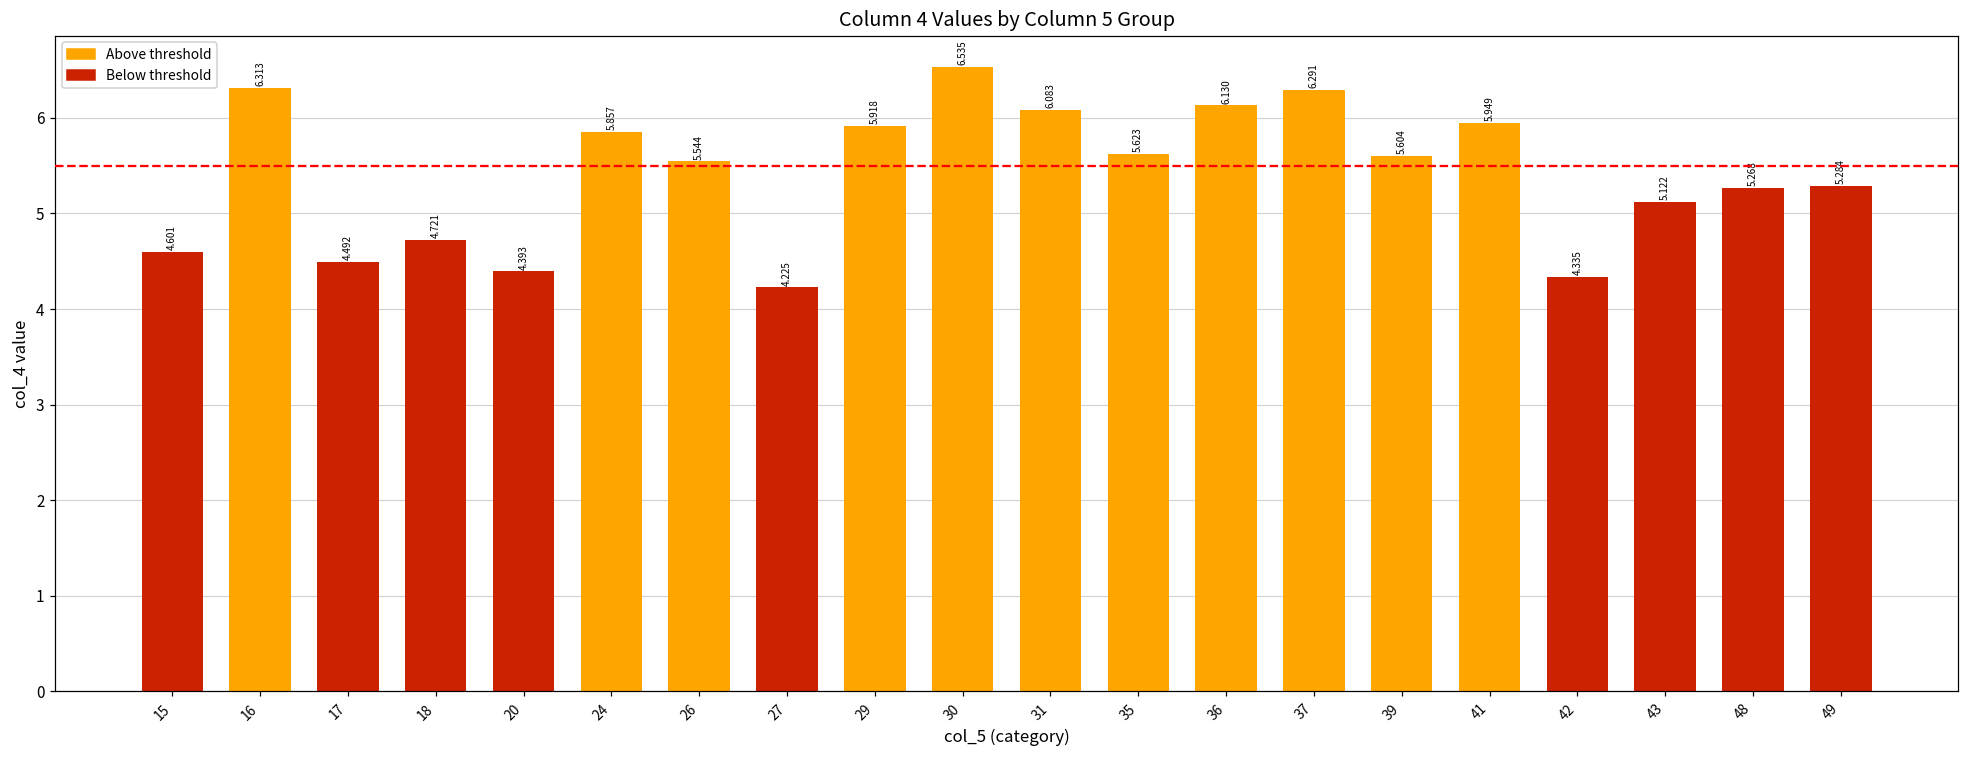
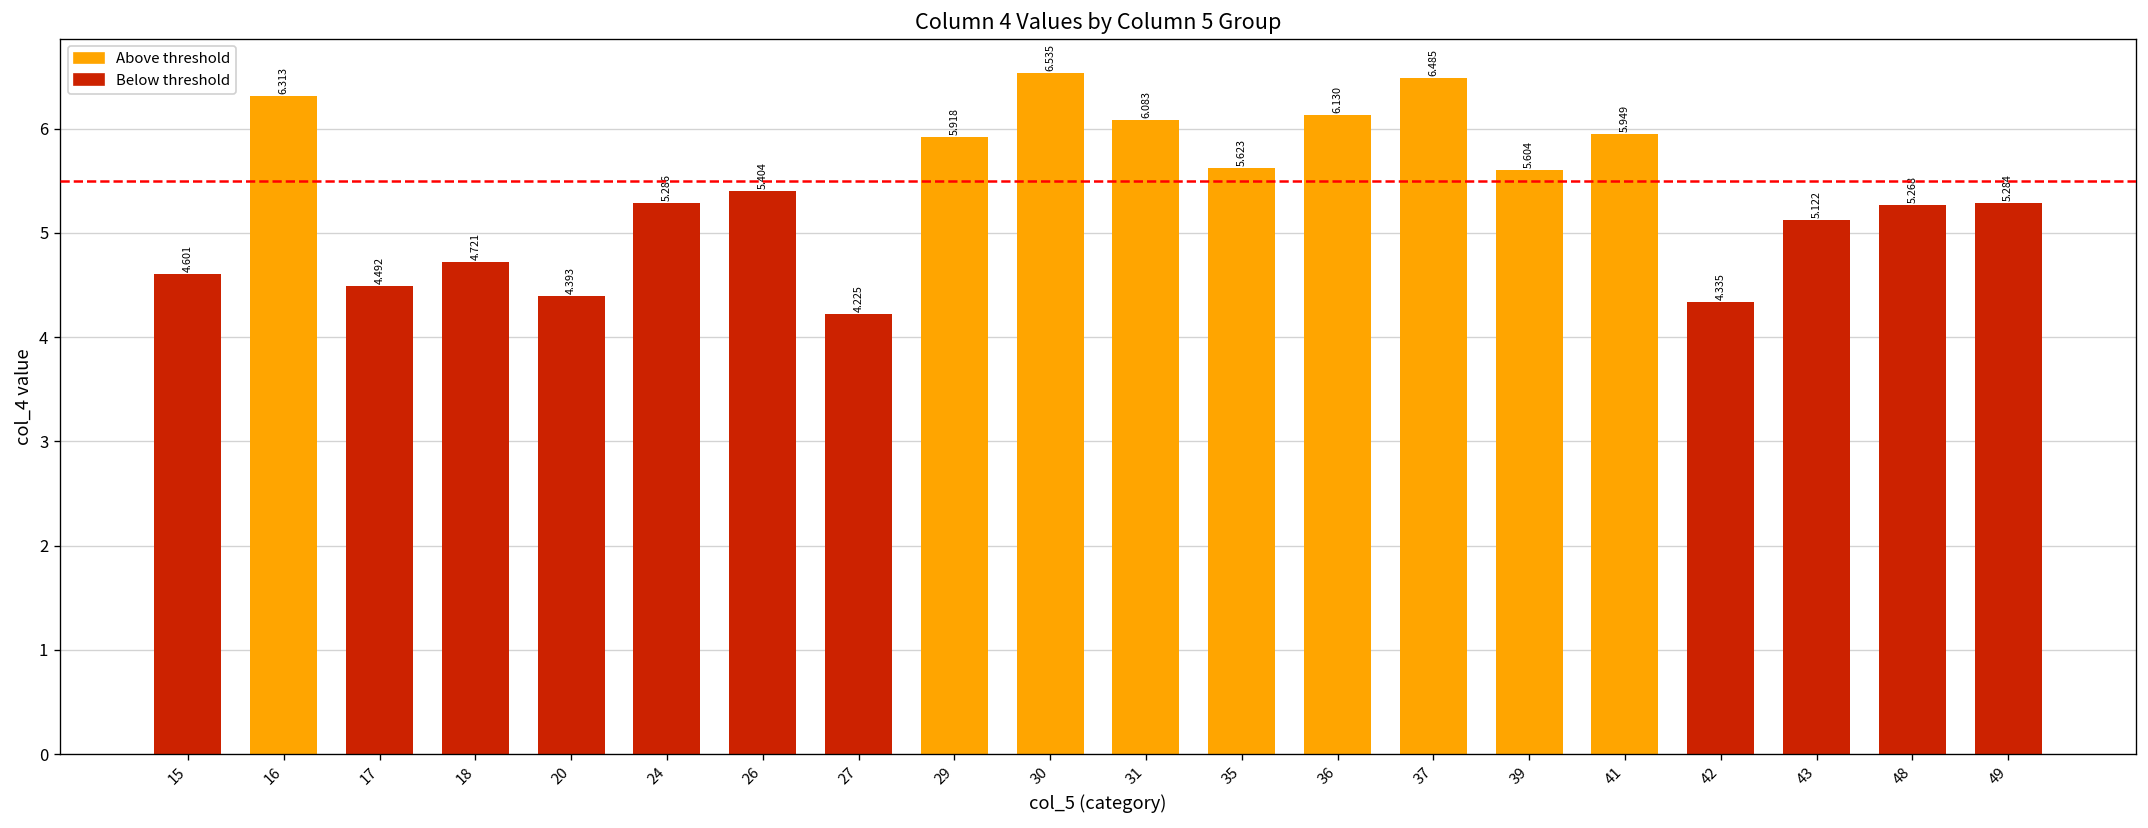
24: 5.857 -> 5.286
26: 5.544 -> 5.404
37: 6.291 -> 6.485
